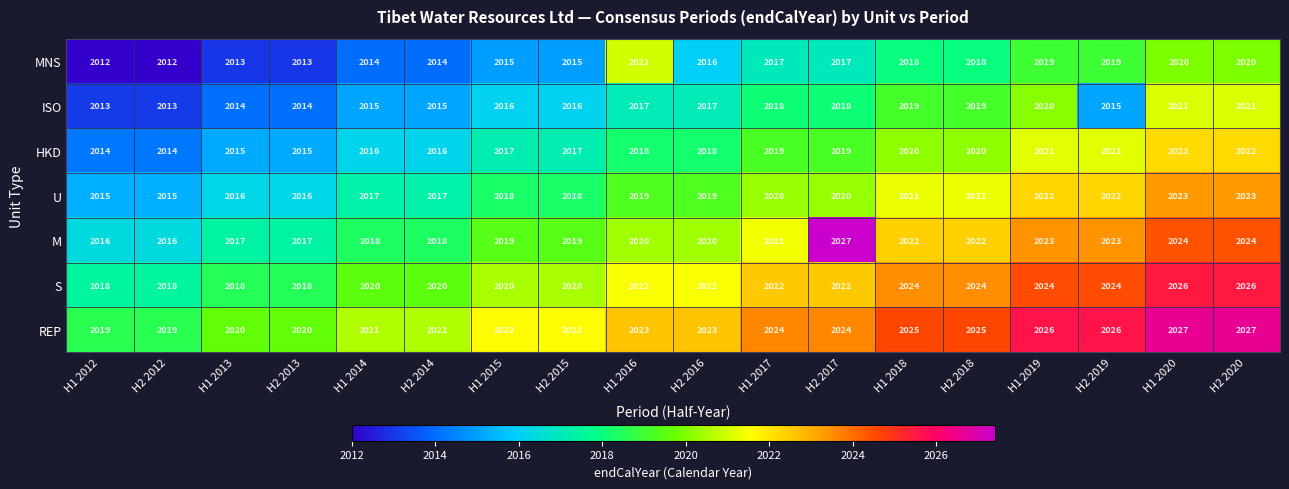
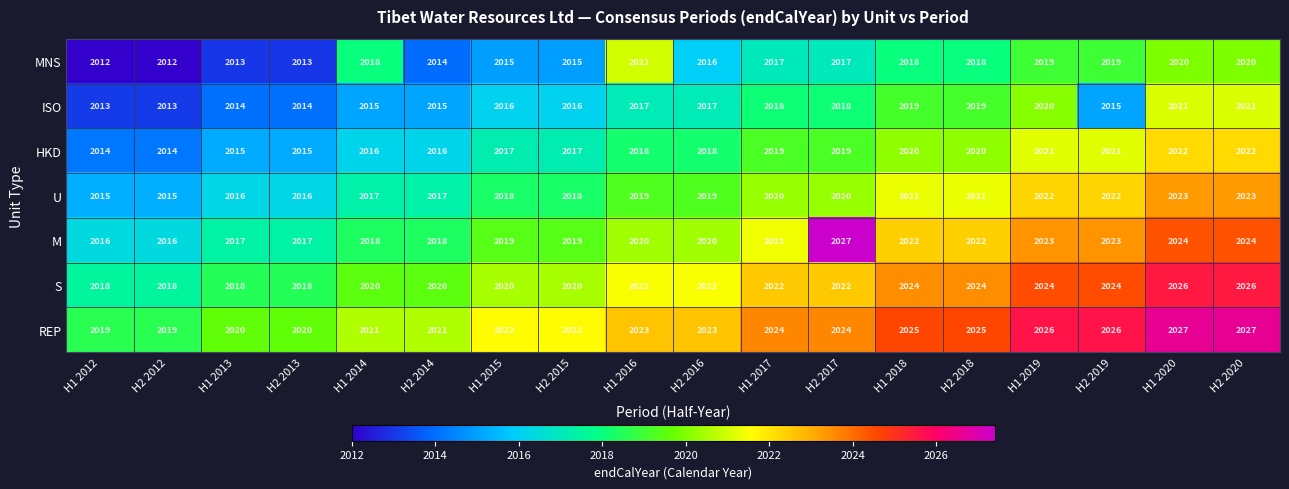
MNS, H1 2014: 2014 -> 2018
